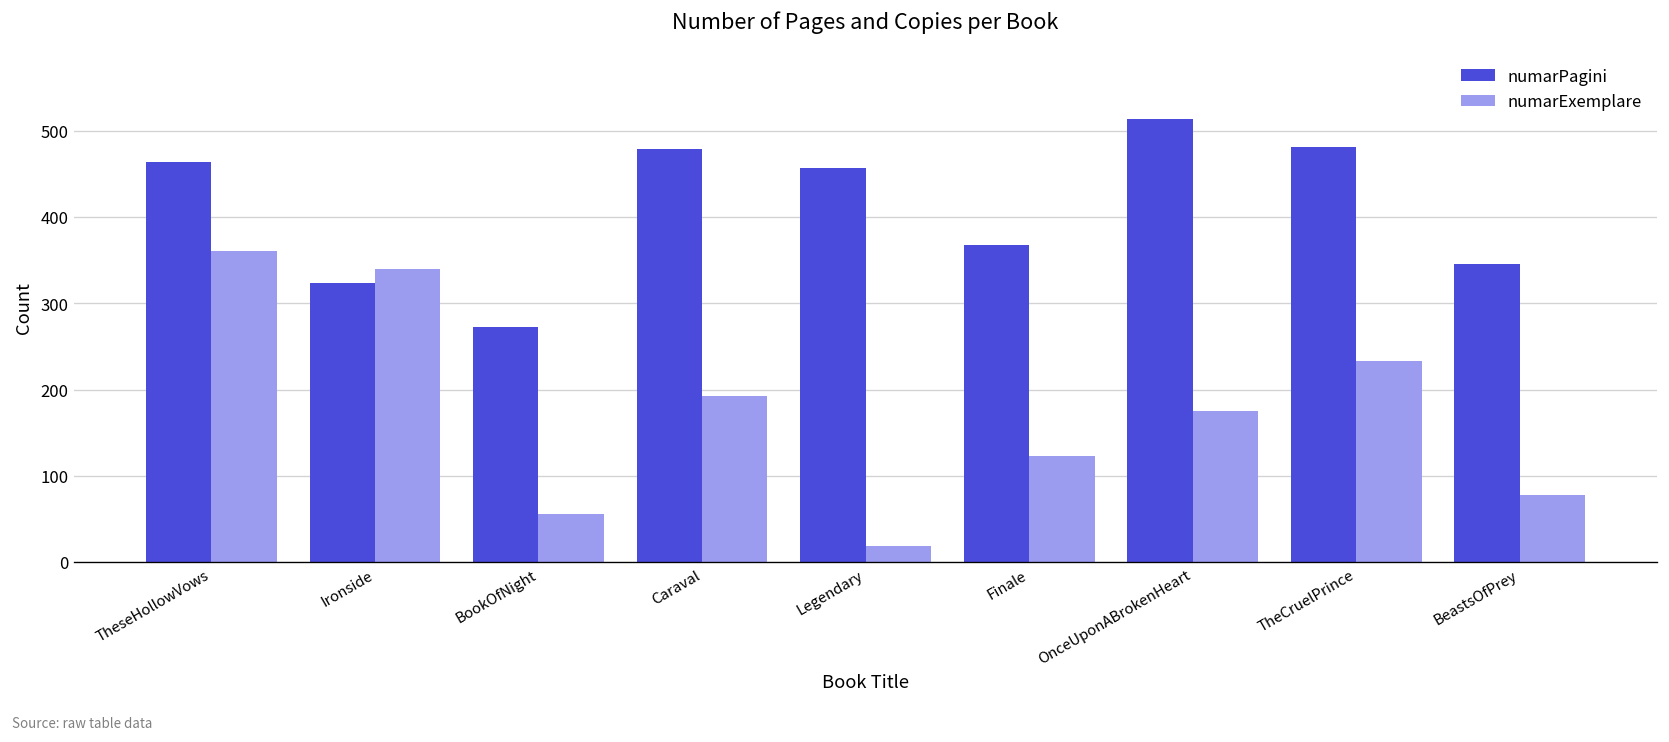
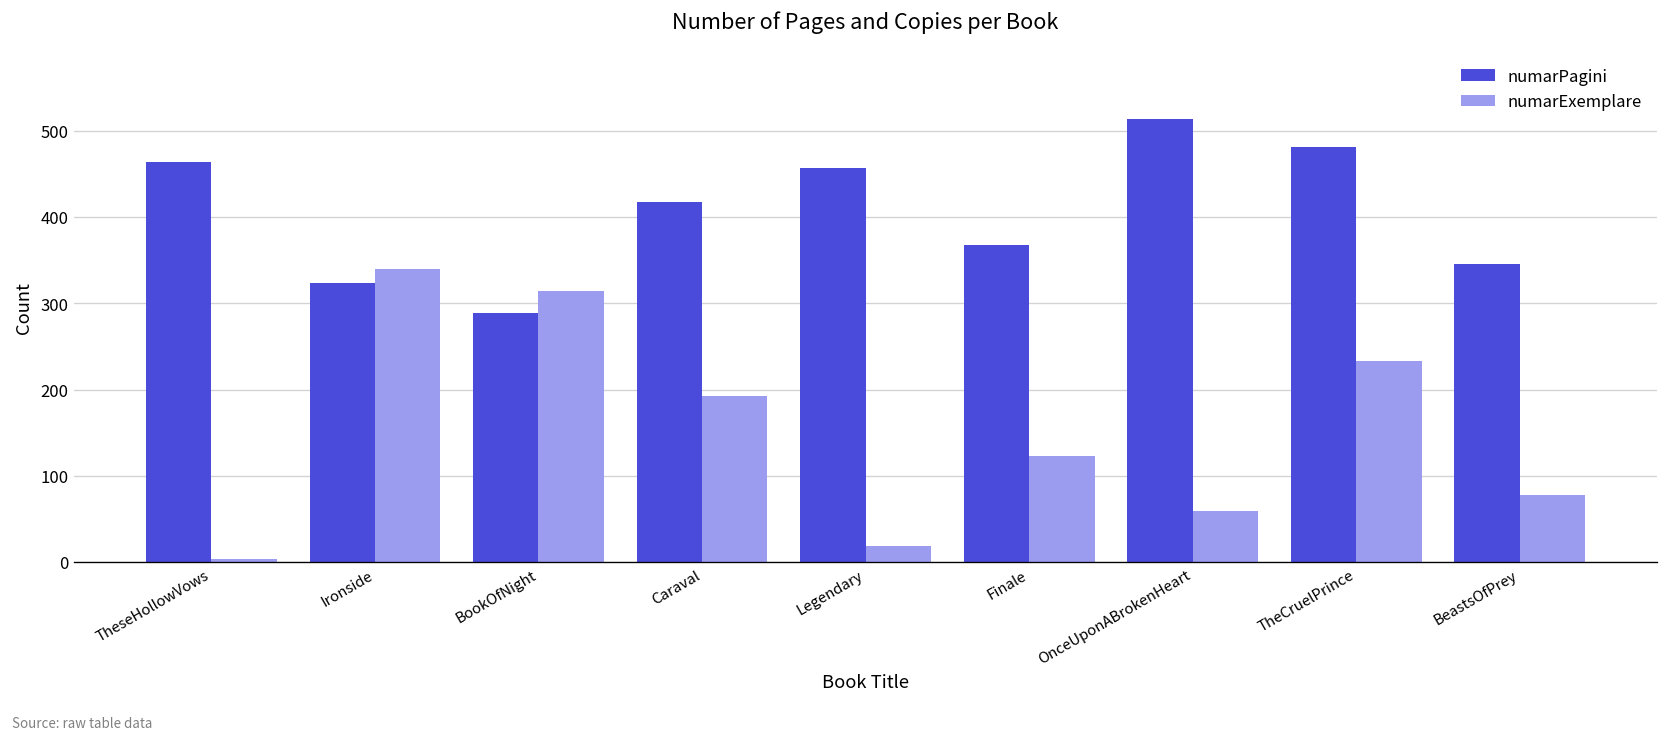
numarExemplare, TheseHollowVows: 360 -> 0
numarPagini, BookOfNight: 270 -> 290
numarExemplare, BookOfNight: 60 -> 310
numarPagini, Caraval: 480 -> 420
numarExemplare, OnceUponABrokenHeart: 180 -> 60
